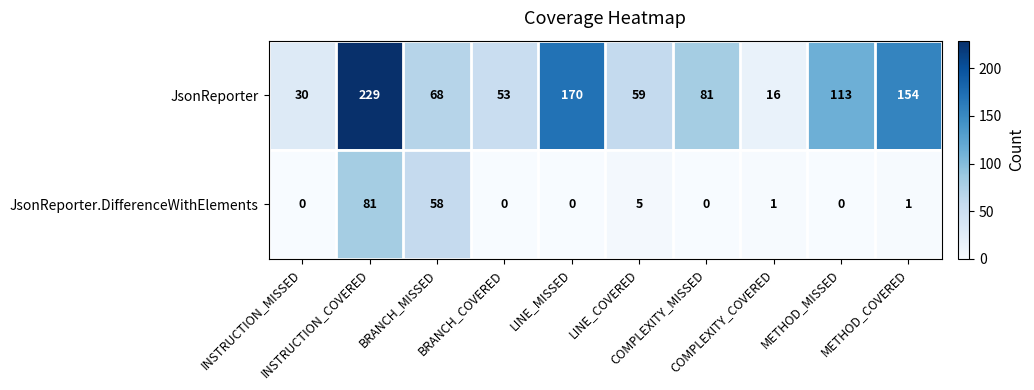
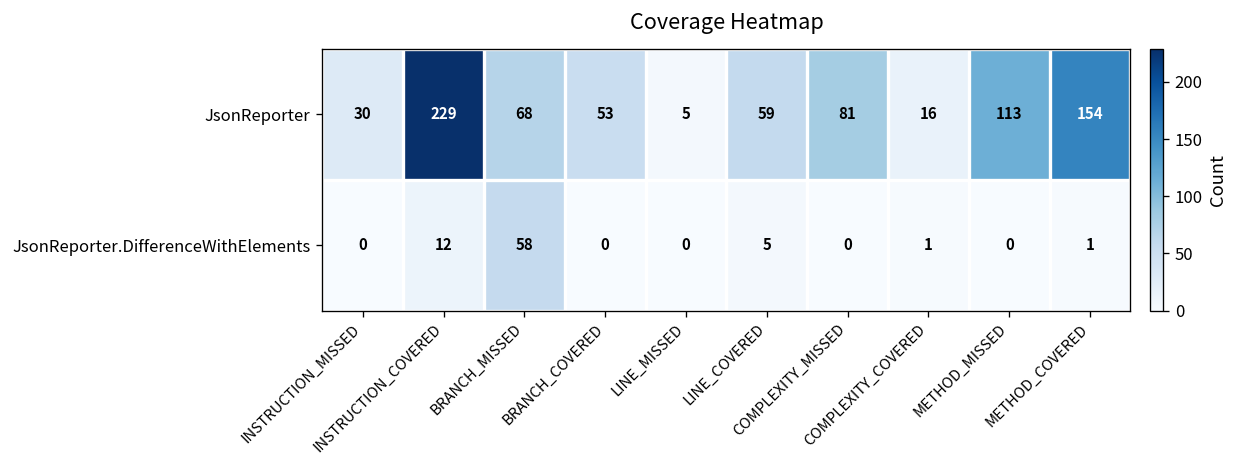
JsonReporter, LINE_MISSED: 170 -> 5
JsonReporter.DifferenceWithElements, INSTRUCTION_COVERED: 81 -> 12
